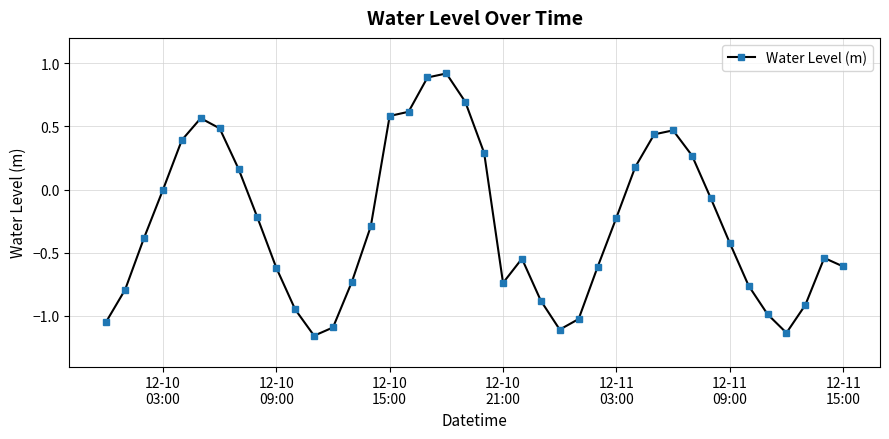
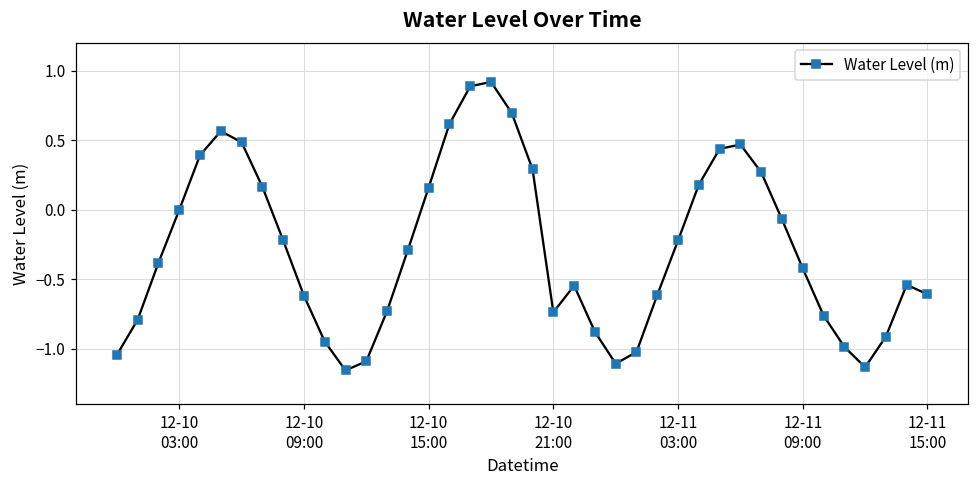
12-10 15:00: 0.58 -> 0.16
